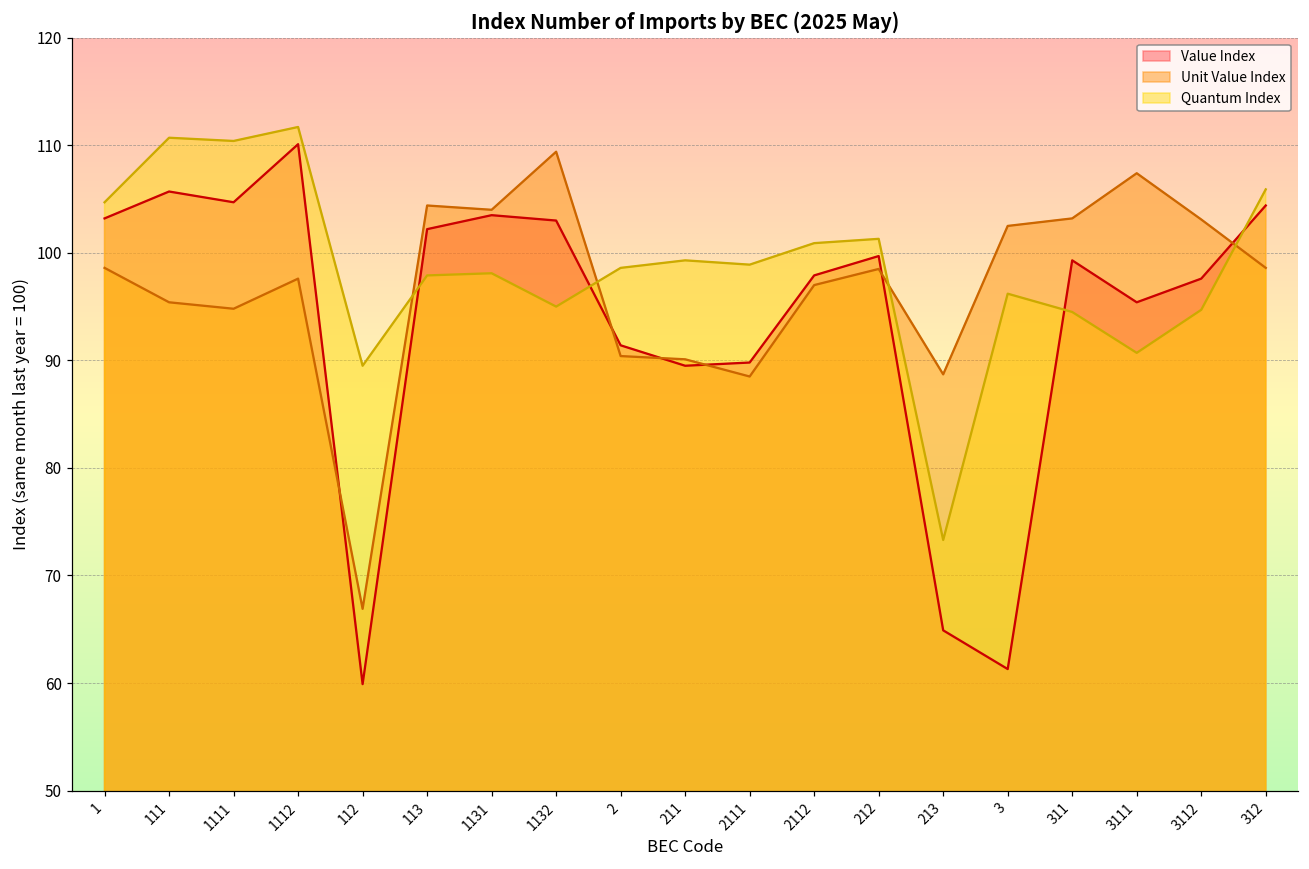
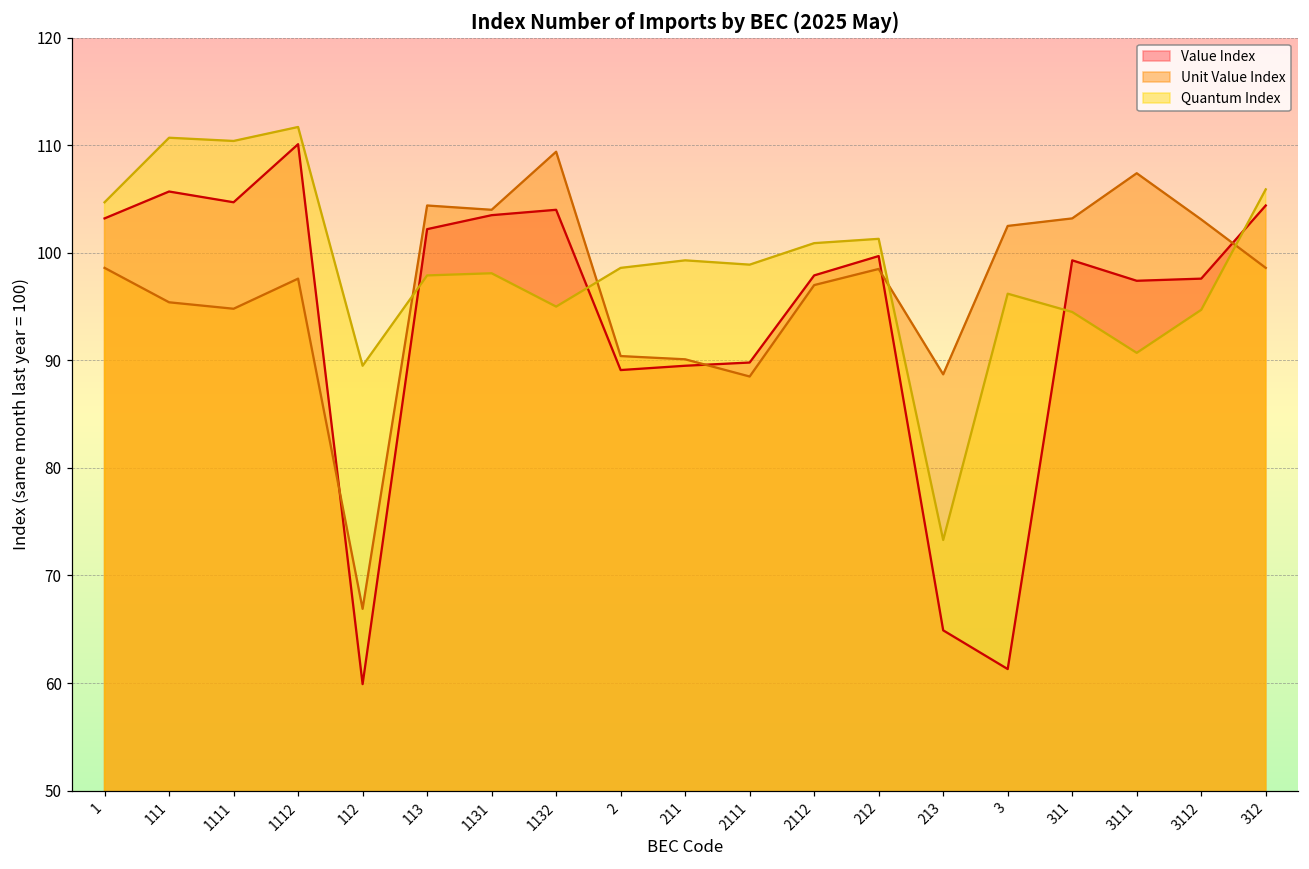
Value Index, 1132: 103 -> 104
Value Index, 2: 91 -> 89
Value Index, 3111: 95 -> 97
